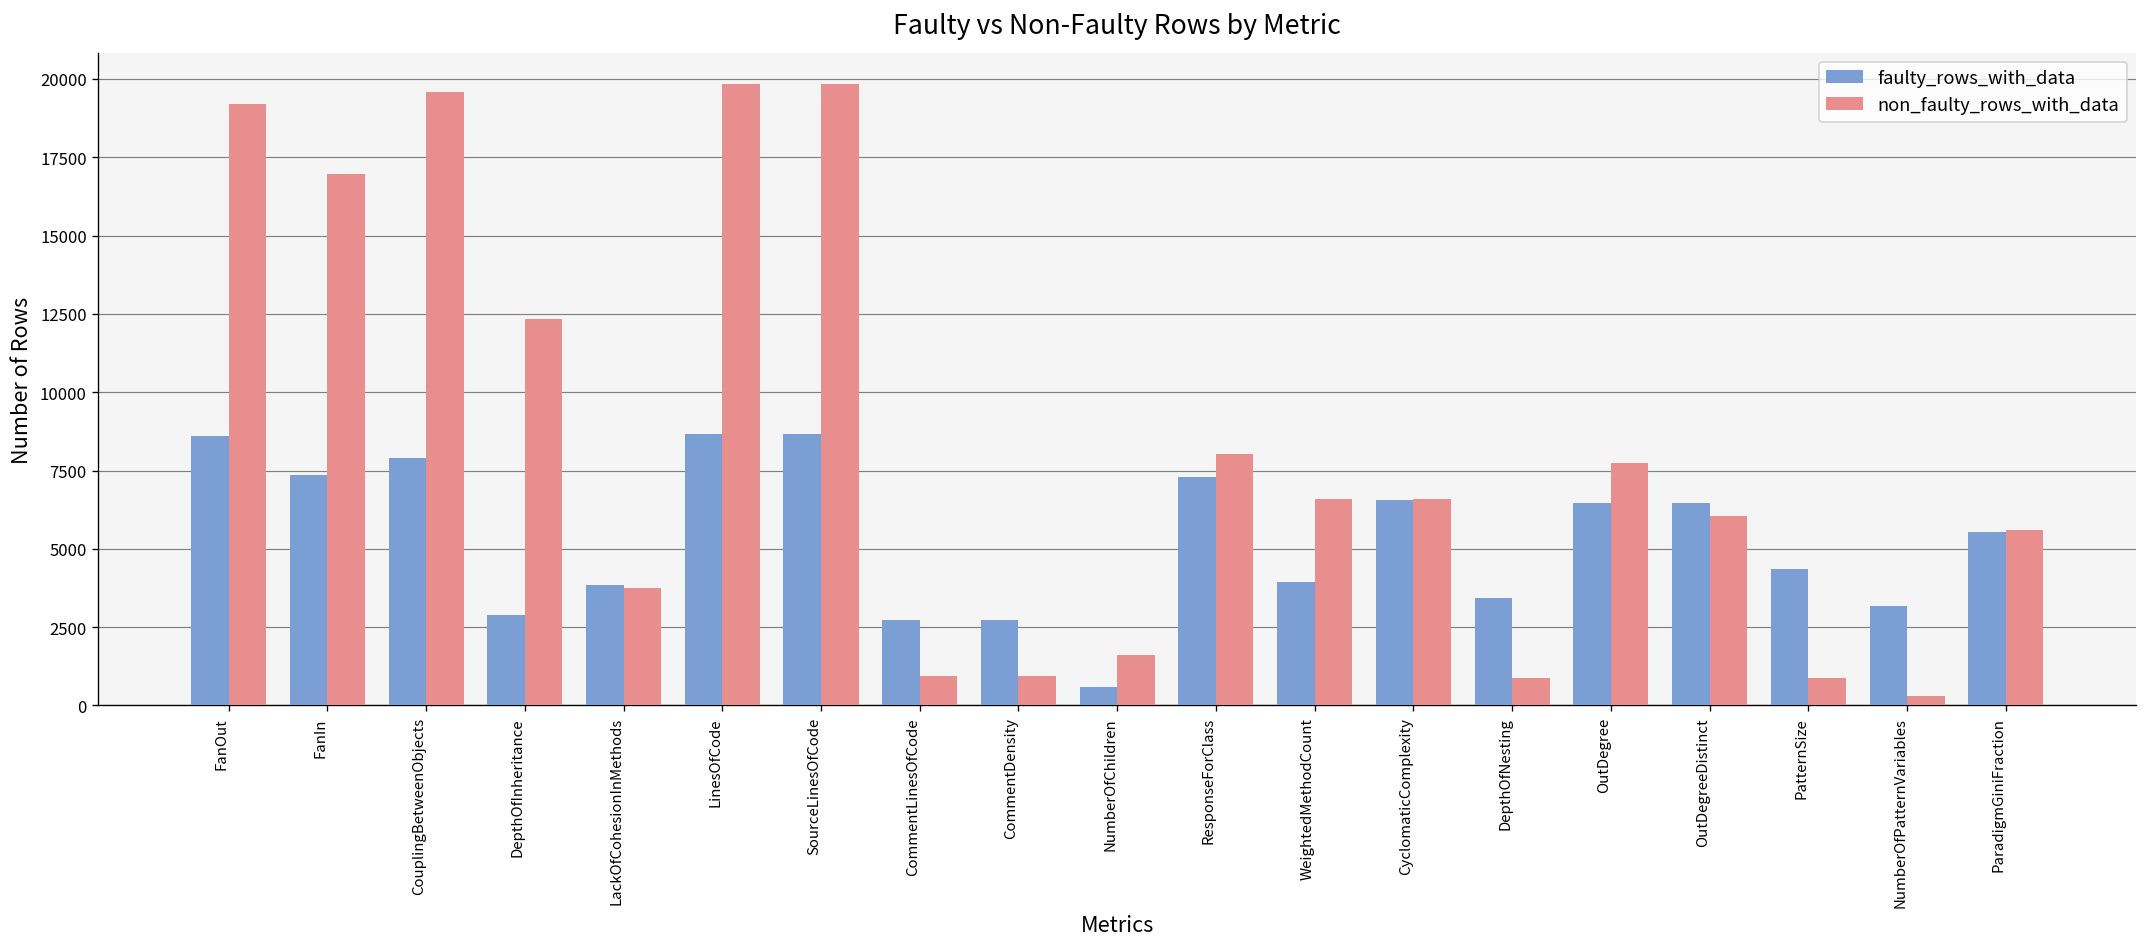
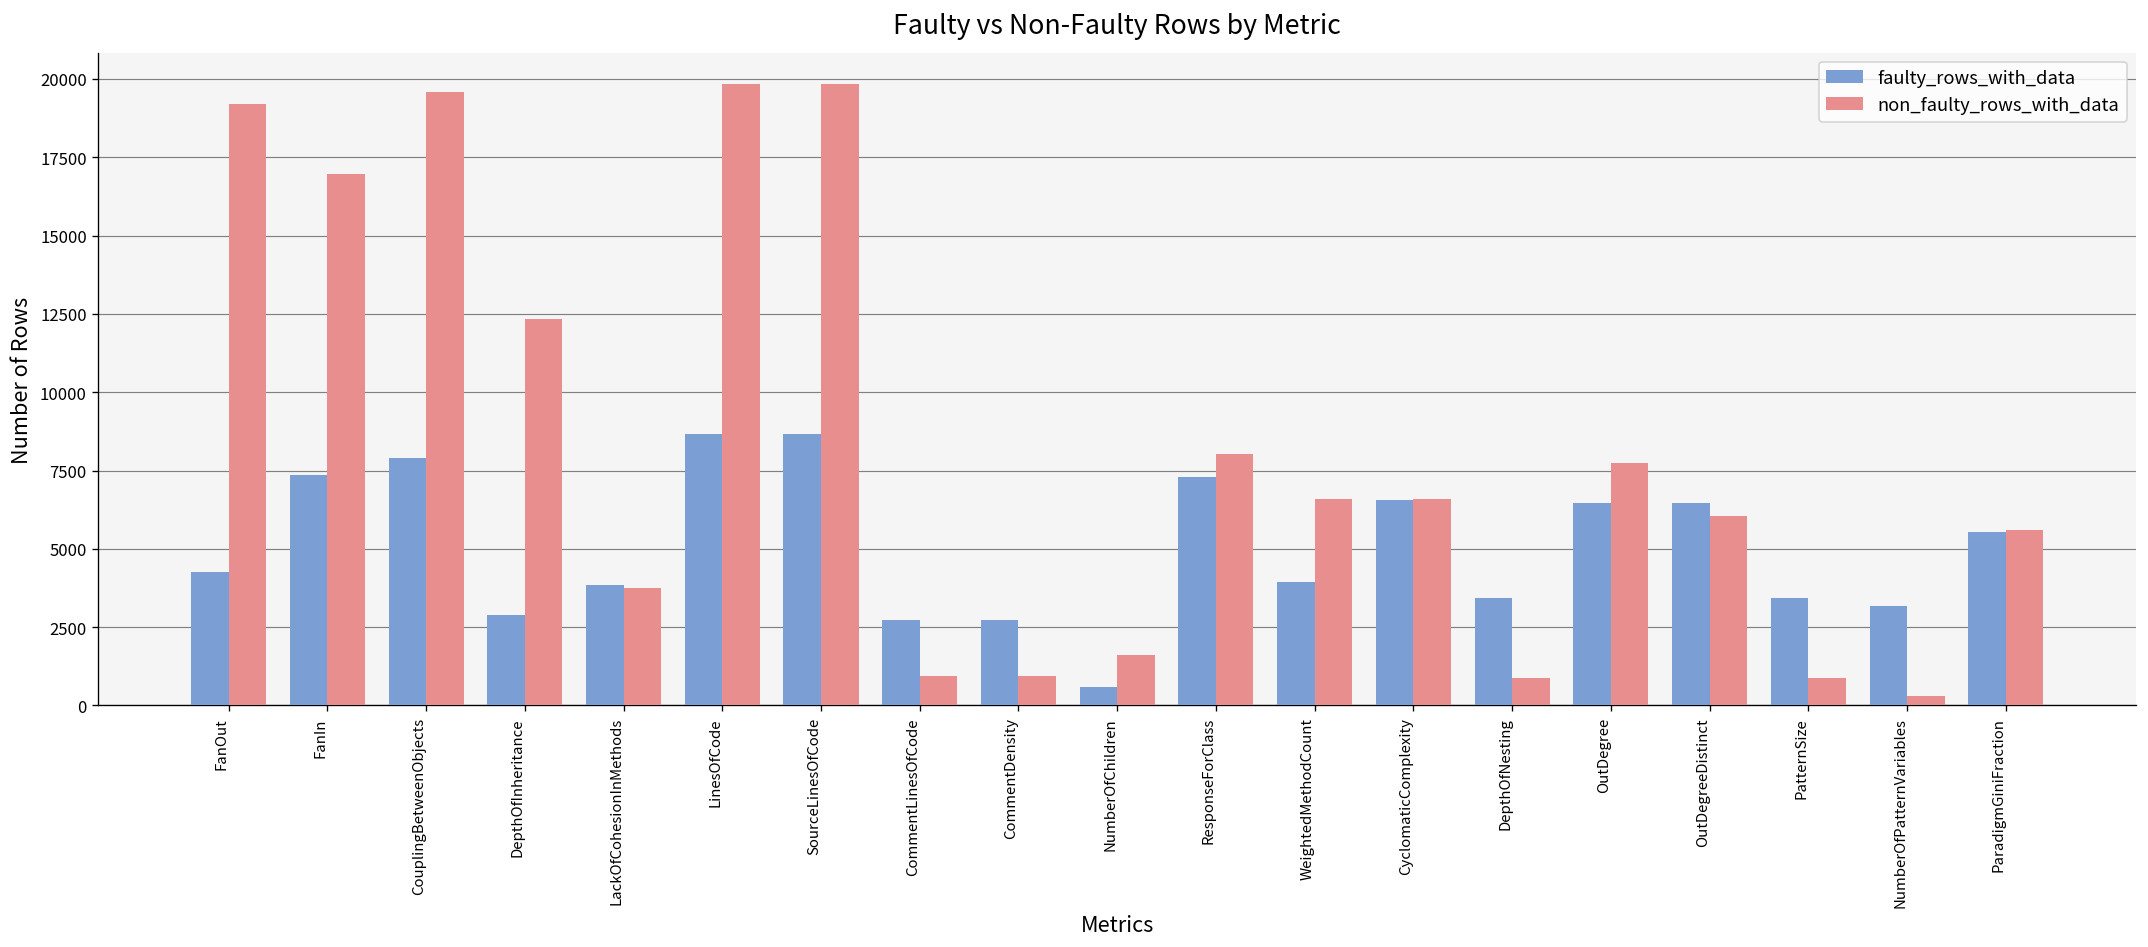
faulty_rows_with_data, FanOut: 8600 -> 4300
faulty_rows_with_data, PatternSize: 4300 -> 3400
